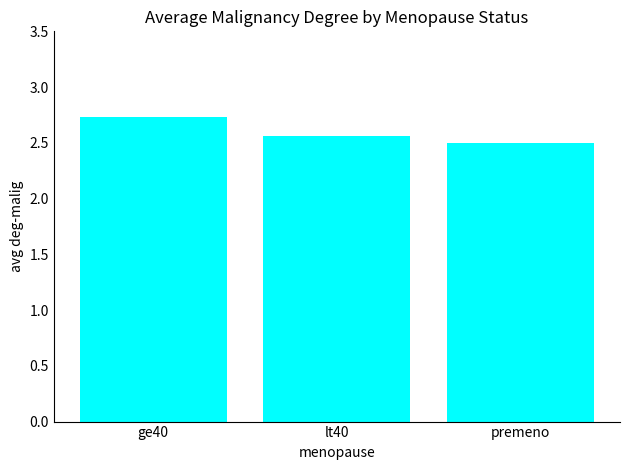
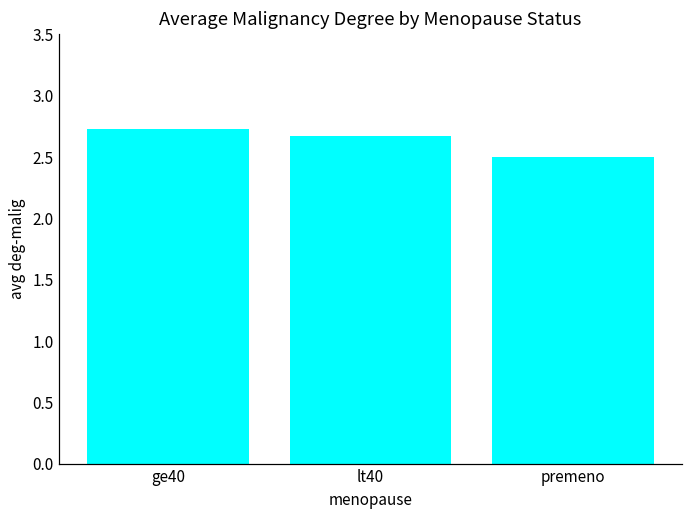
lt40: 2.56 -> 2.67
